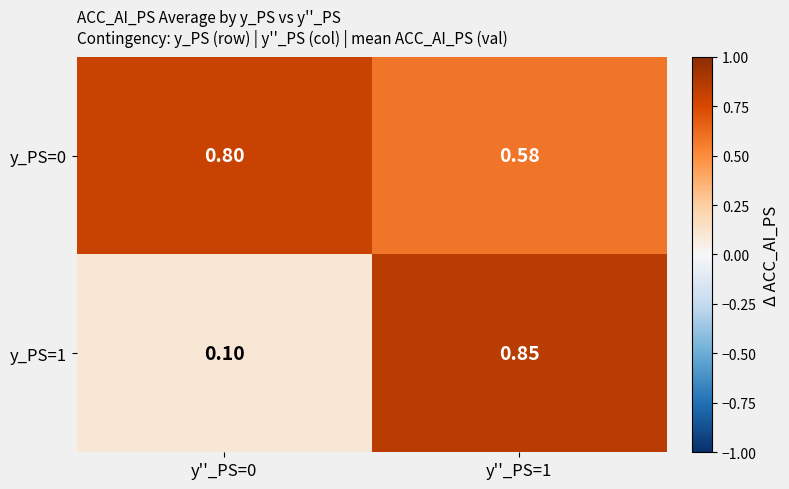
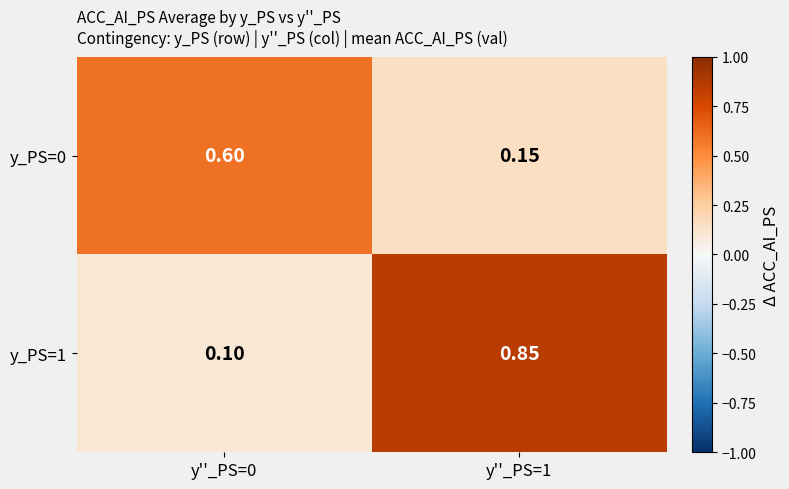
y_PS=0, y''_PS=0: 0.80 -> 0.60
y_PS=0, y''_PS=1: 0.58 -> 0.15
